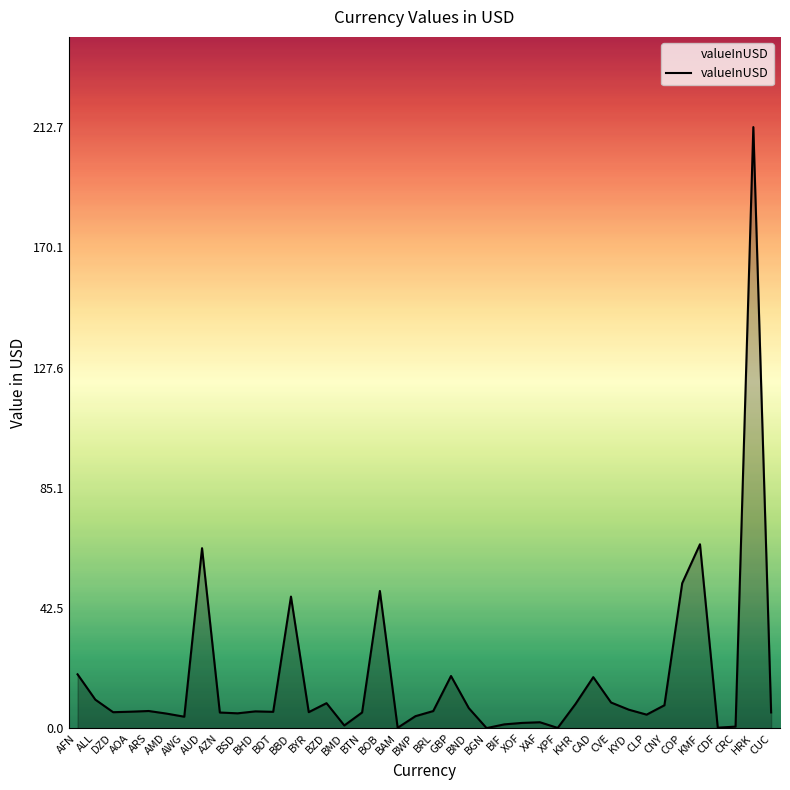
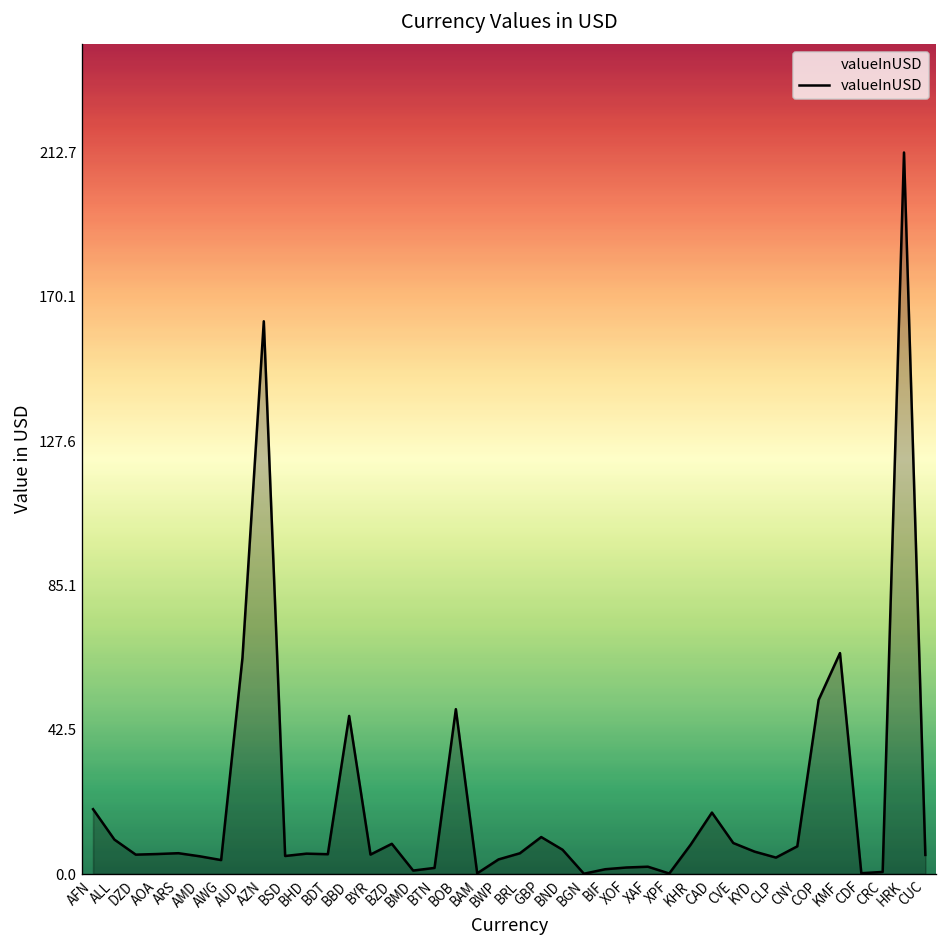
AZN: 6 -> 163
BTN: 6 -> 2
GBP: 19 -> 11
